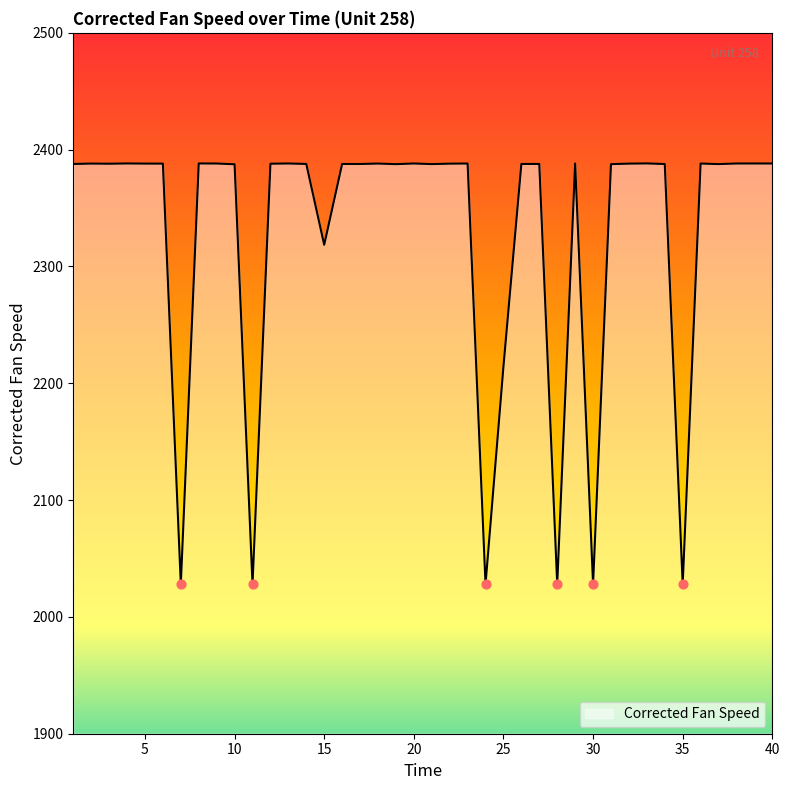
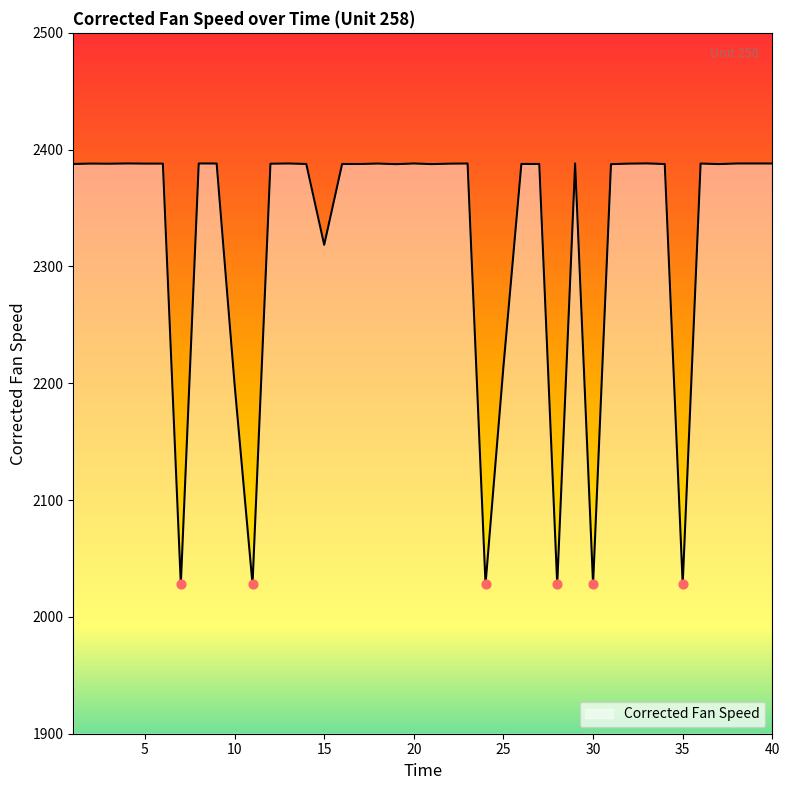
Corrected Fan Speed, 10: 2387 -> 2199
